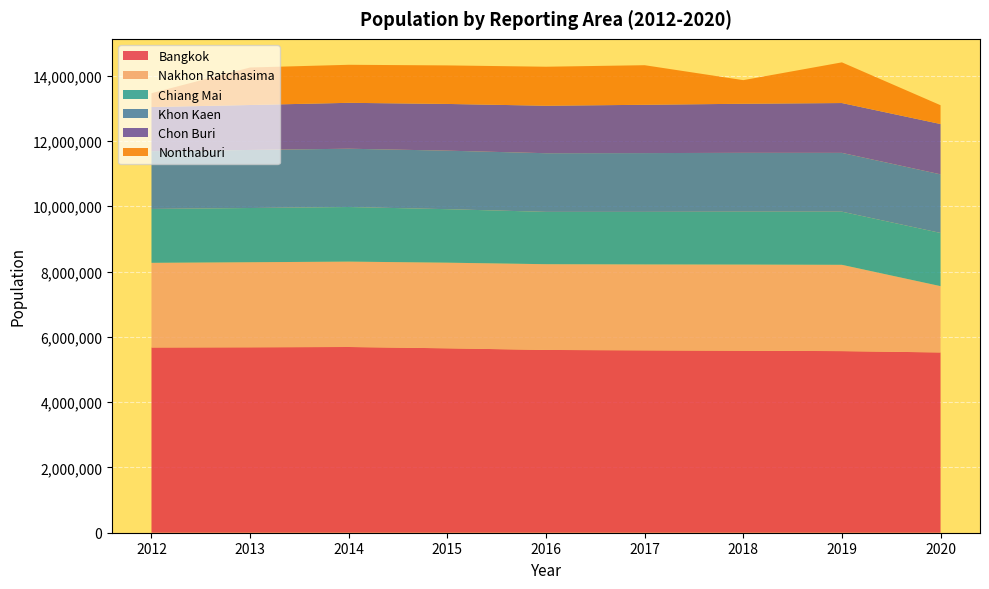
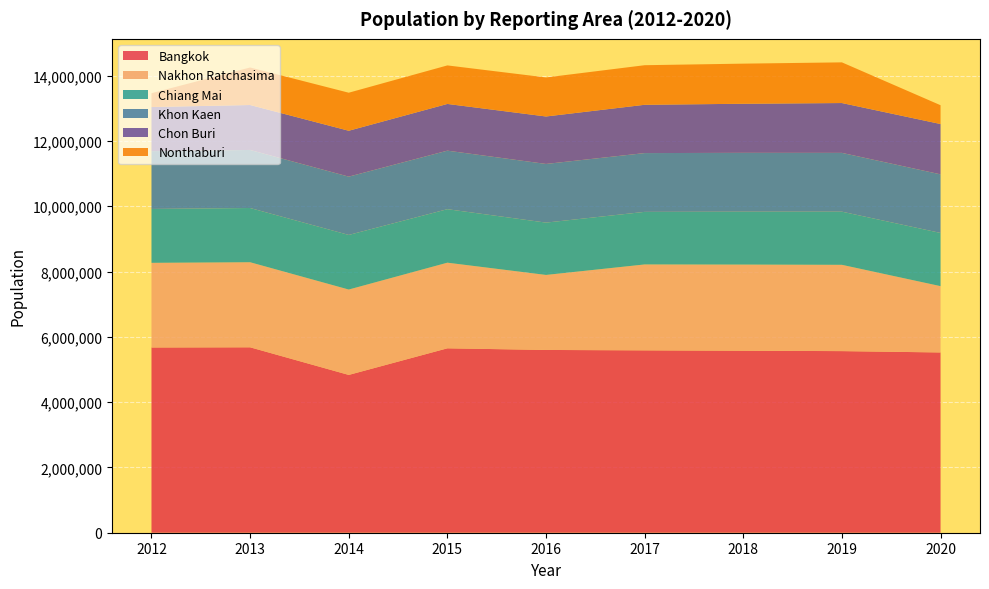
Bangkok, 2014: 5,700,000 -> 4,800,000
Nakhon Ratchasima, 2016: 2,600,000 -> 2,300,000
Nonthaburi, 2018: 700,000 -> 1,200,000
